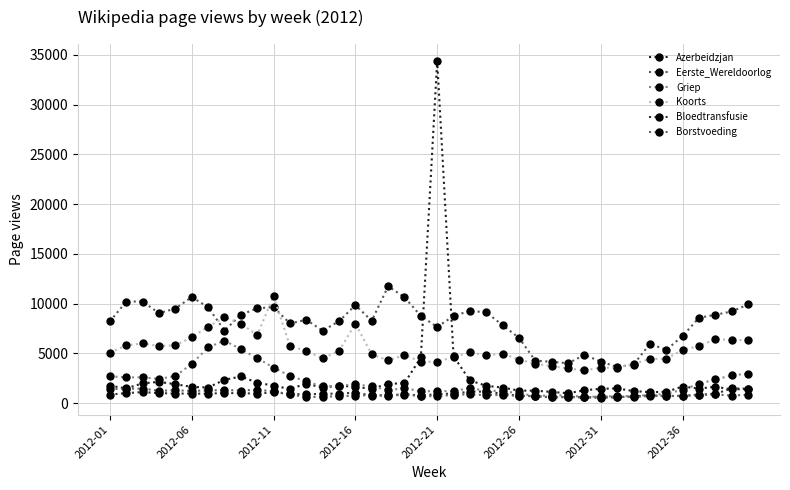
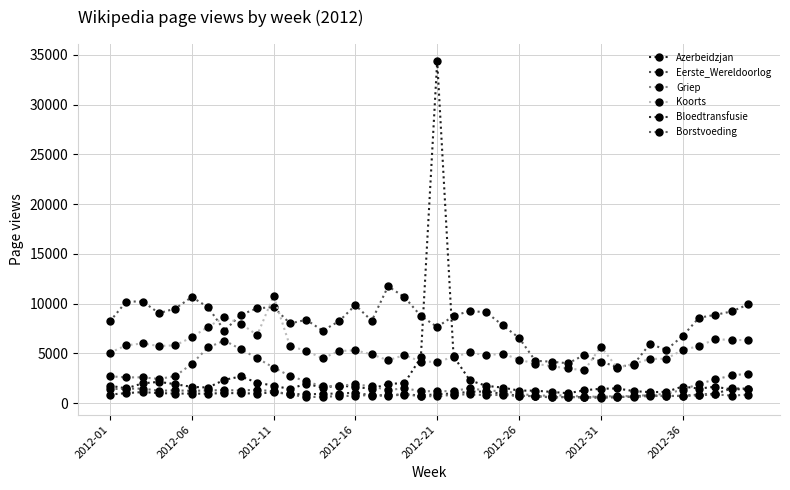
Koorts, 2012-16: 8000 -> 5000
Koorts, 2012-31: 4000 -> 6000
